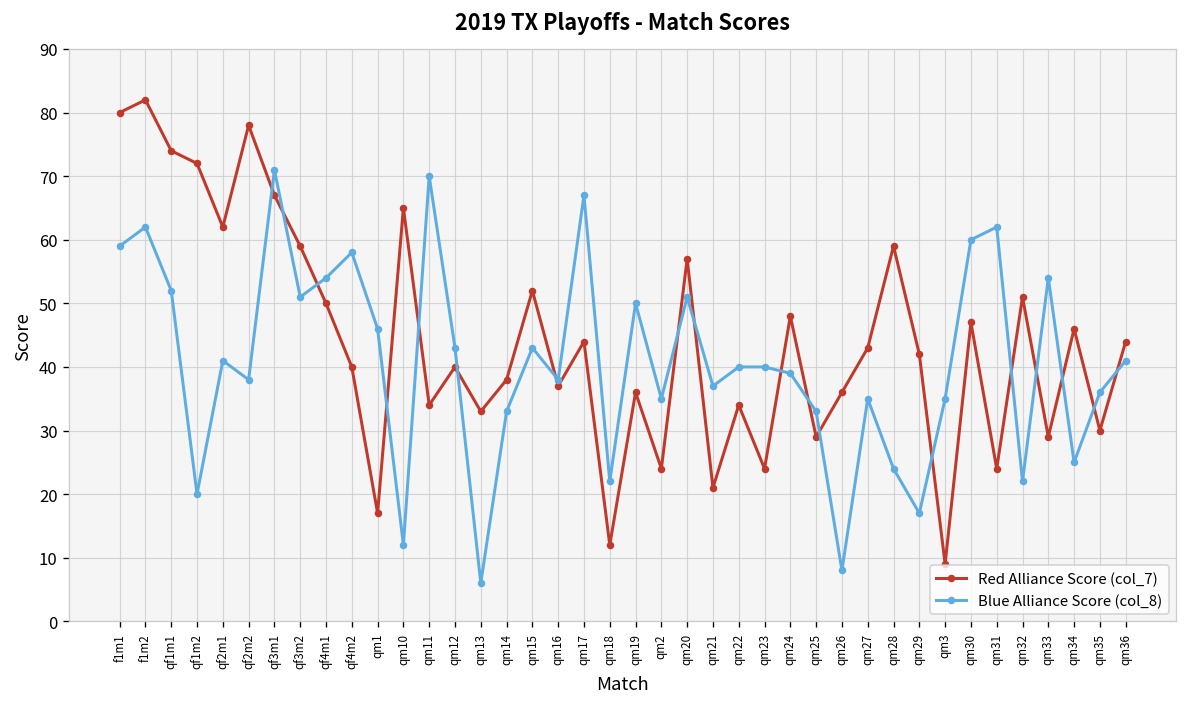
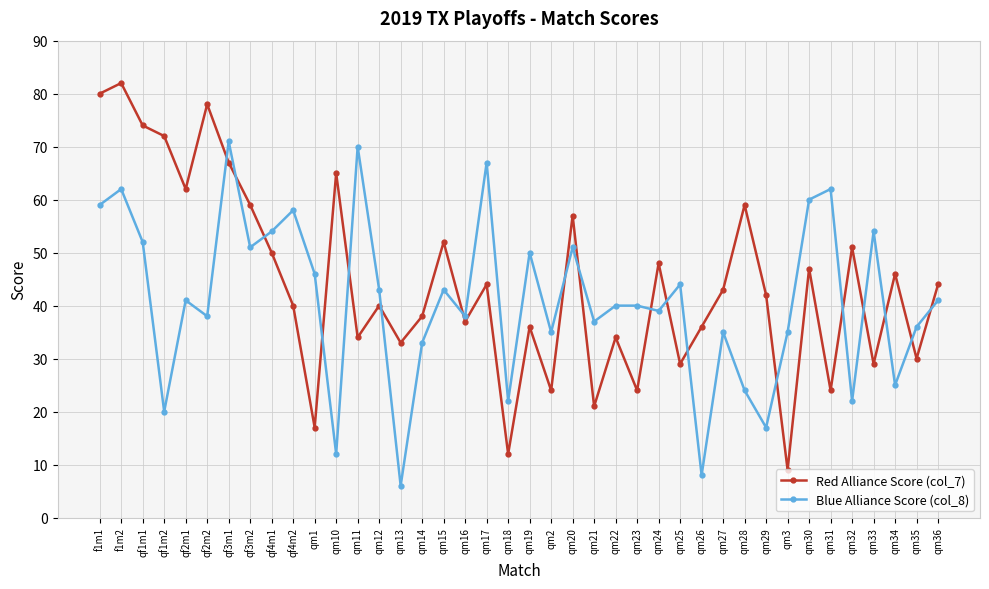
Blue Alliance Score (col_8), qm25: 33 -> 44
